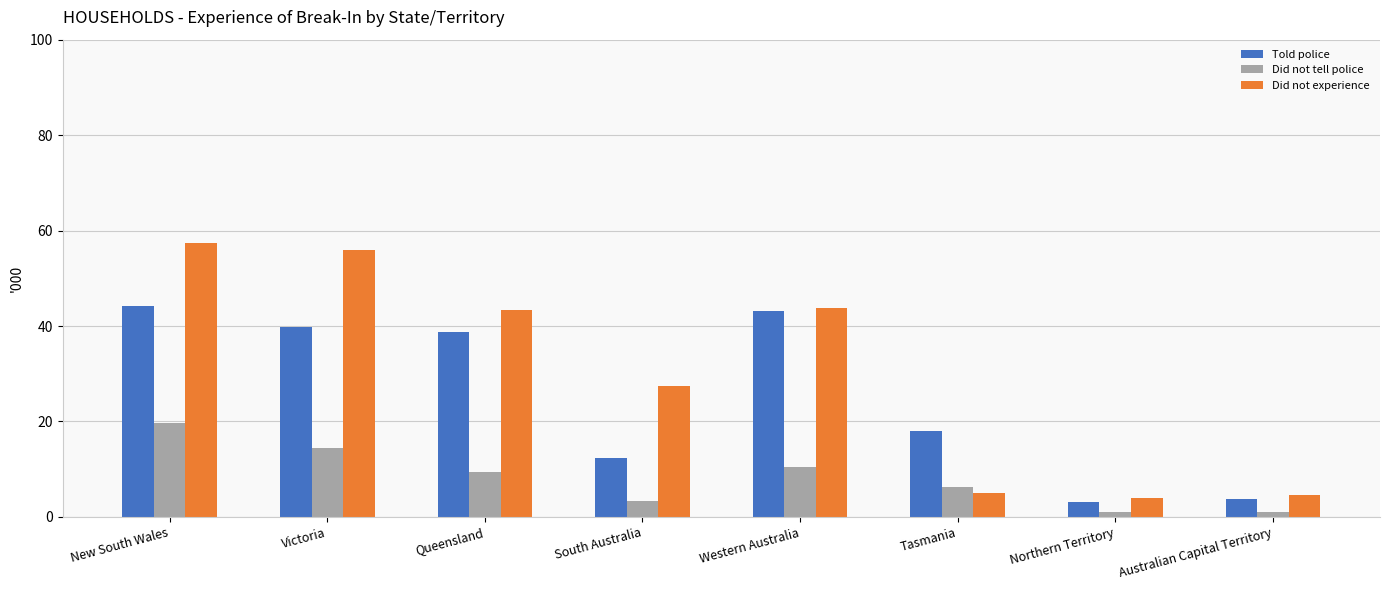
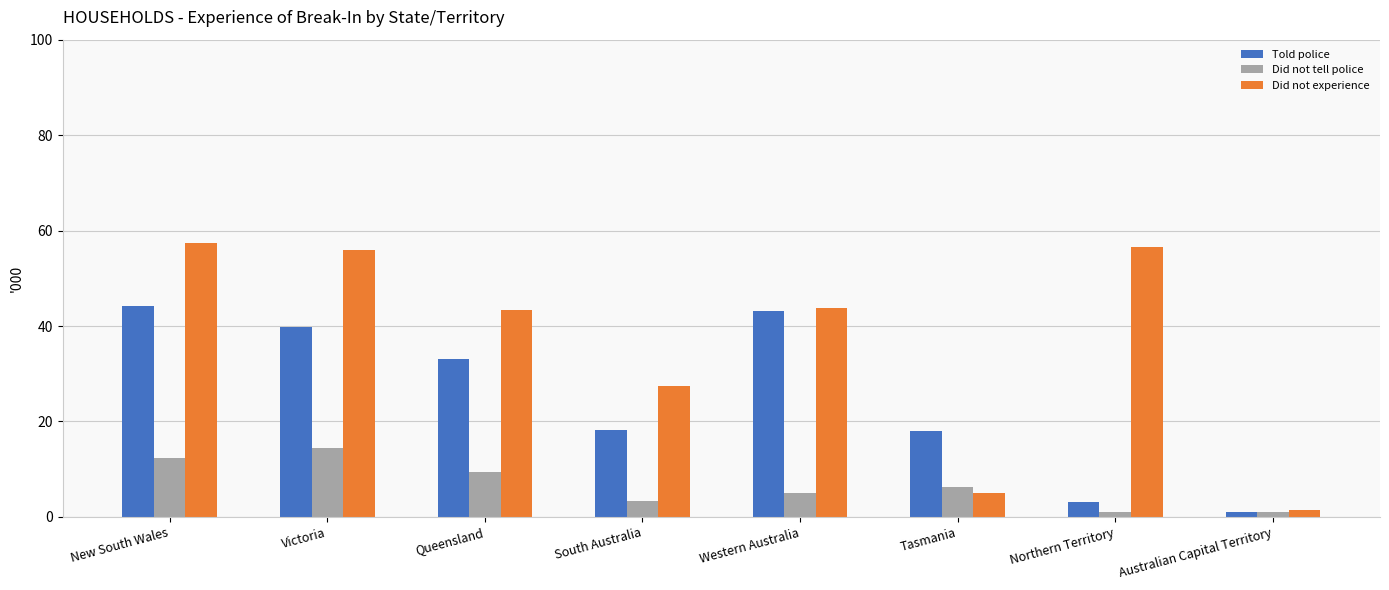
Did not tell police, New South Wales: 20 -> 12
Told police, Queensland: 39 -> 33
Told police, South Australia: 12 -> 18
Did not tell police, Western Australia: 11 -> 5
Did not experience, Northern Territory: 4 -> 57
Told police, Australian Capital Territory: 4 -> 1
Did not experience, Australian Capital Territory: 5 -> 2
